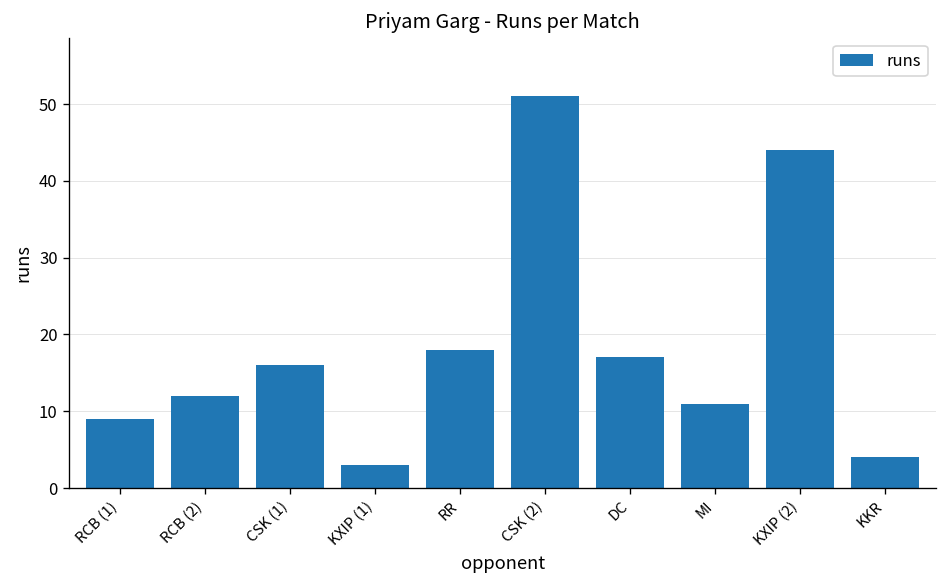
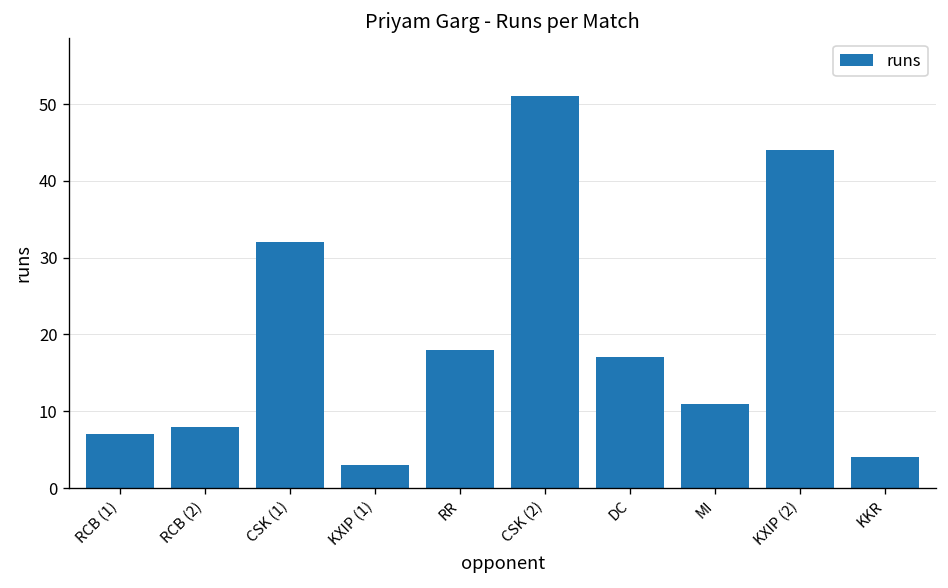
RCB (1): 9 -> 7
RCB (2): 12 -> 8
CSK (1): 16 -> 32
